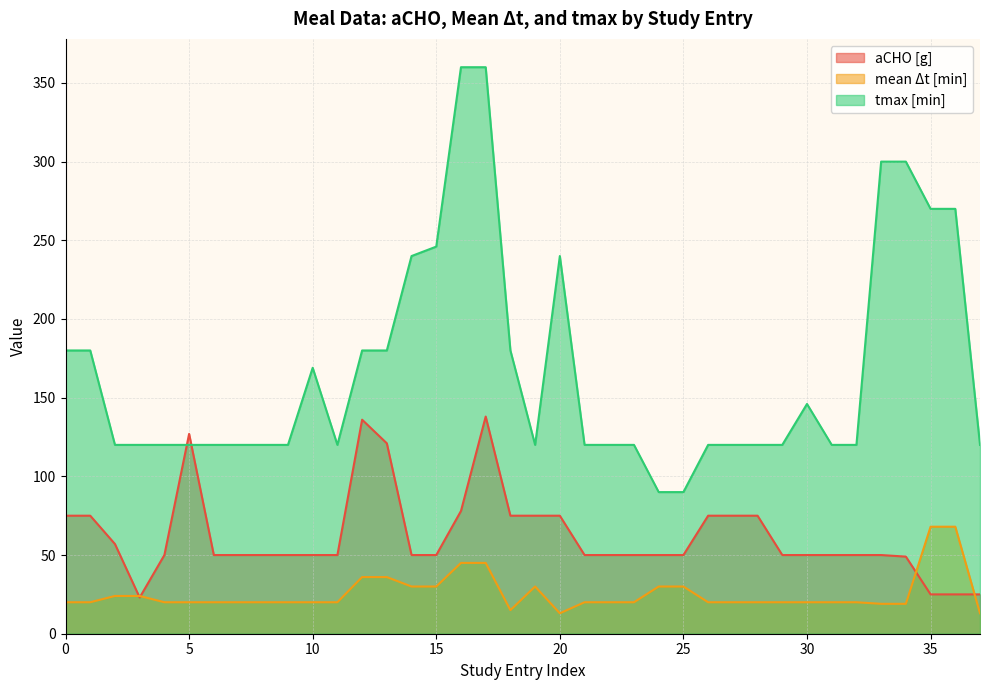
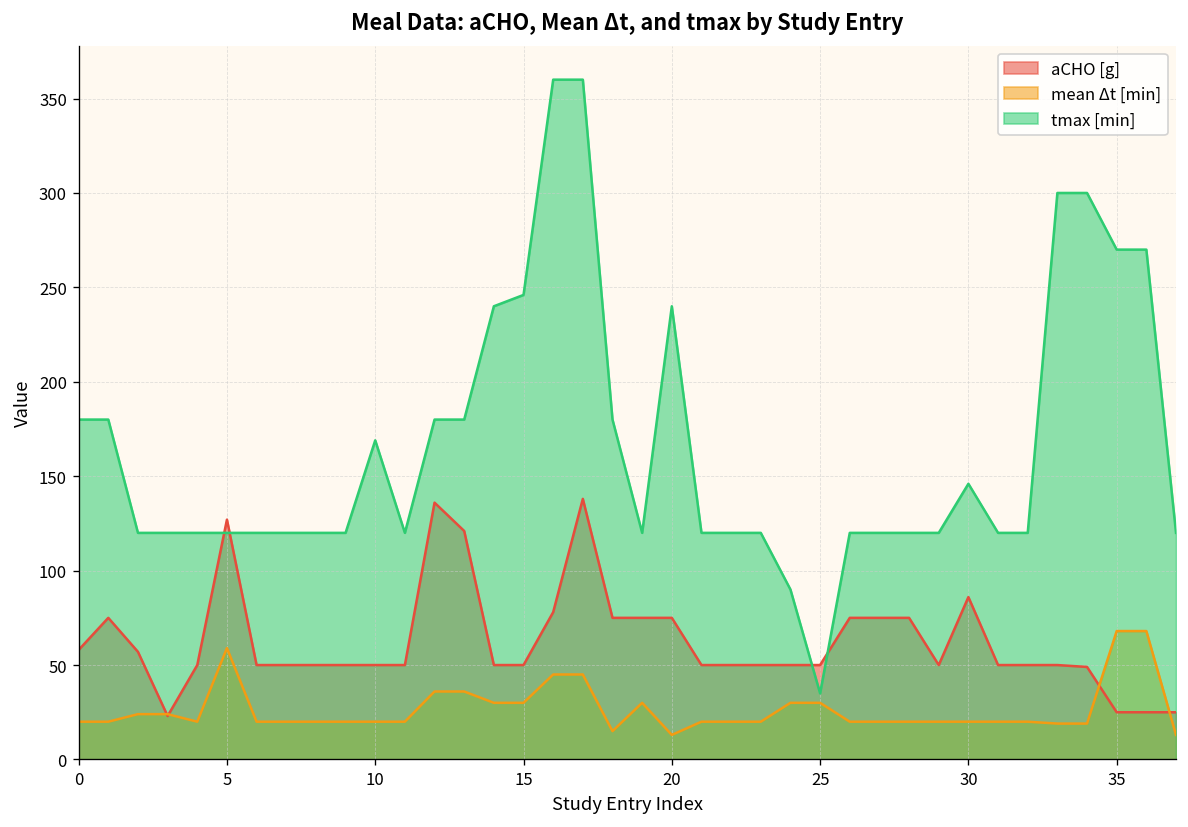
aCHO [g], 0: 75 -> 58
mean Δt [min], 5: 20 -> 59
tmax [min], 25: 90 -> 35
aCHO [g], 30: 50 -> 86
